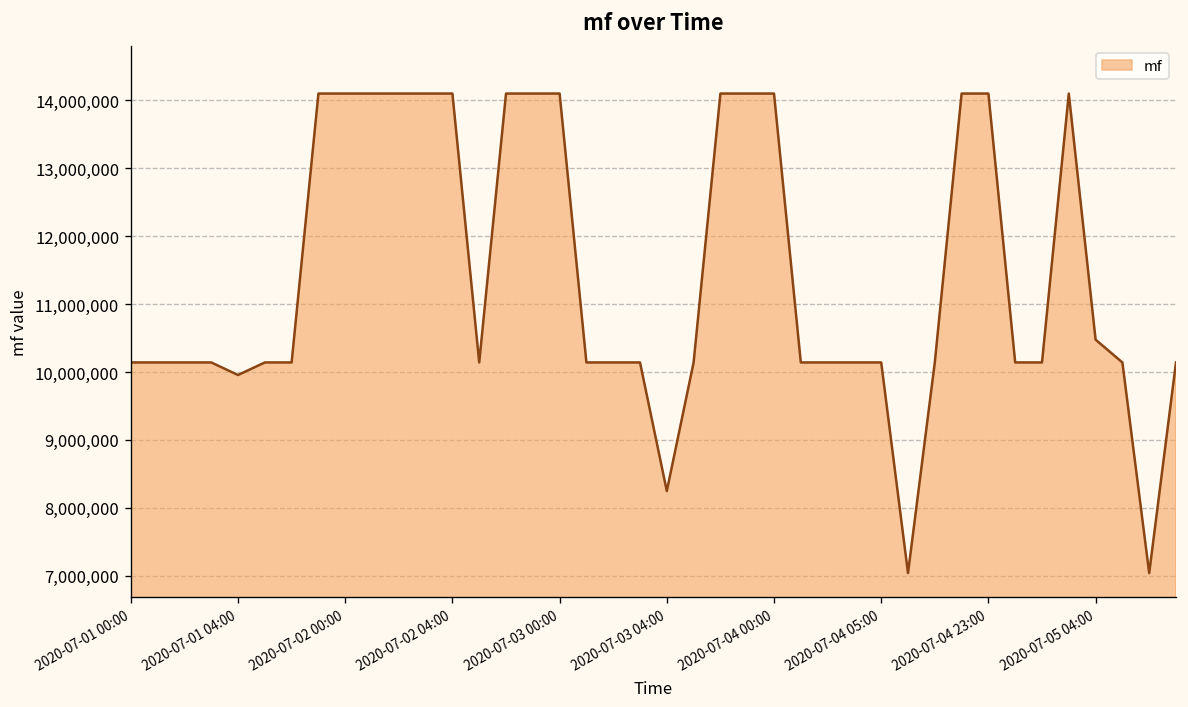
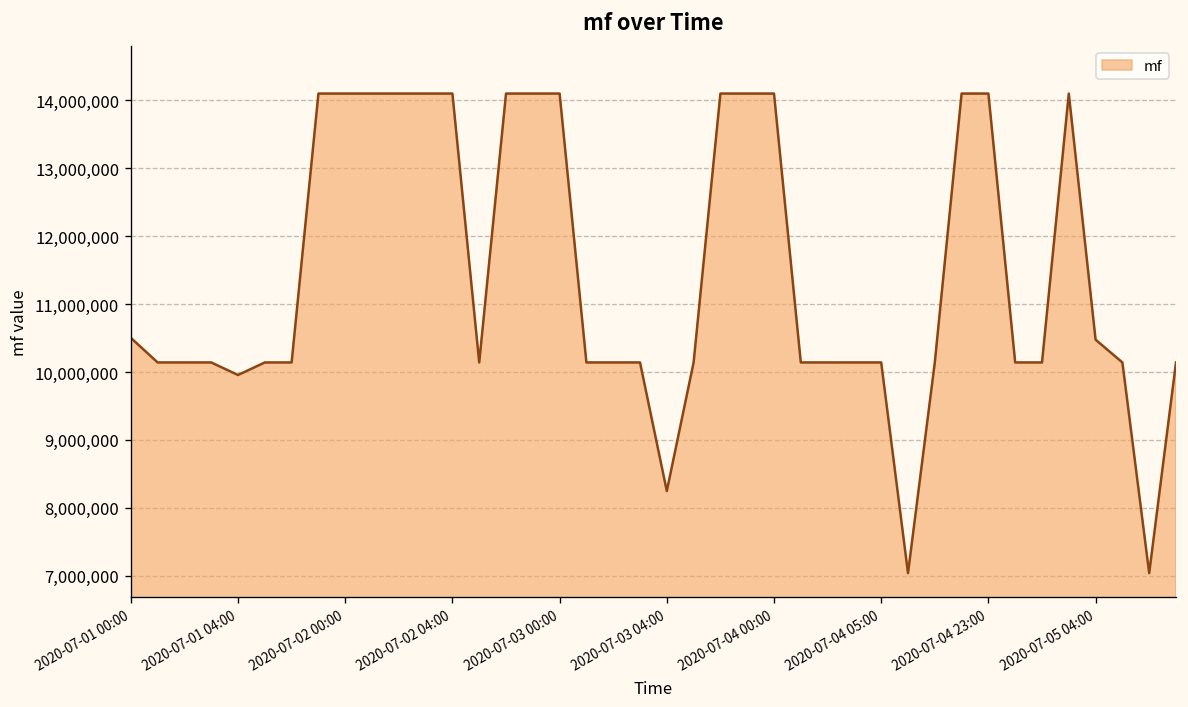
2020-07-01 00:00: 10,100,000 -> 10,500,000
